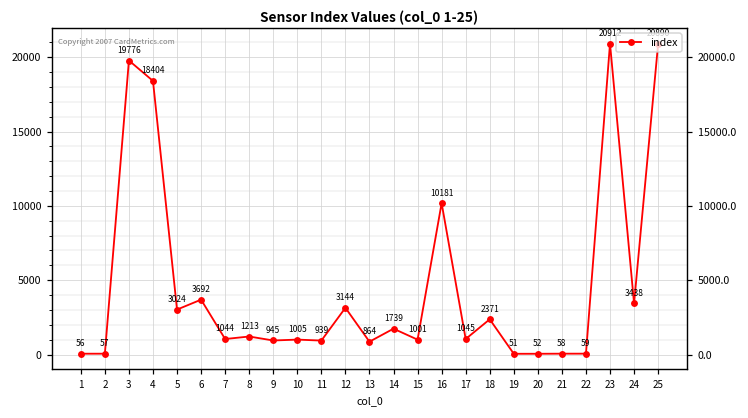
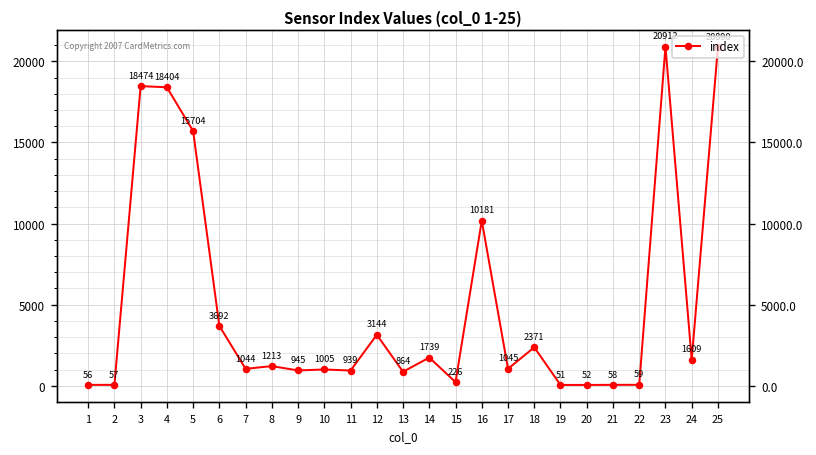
3: 19776 -> 18474
5: 3024 -> 15704
15: 1001 -> 226
24: 3438 -> 1609
